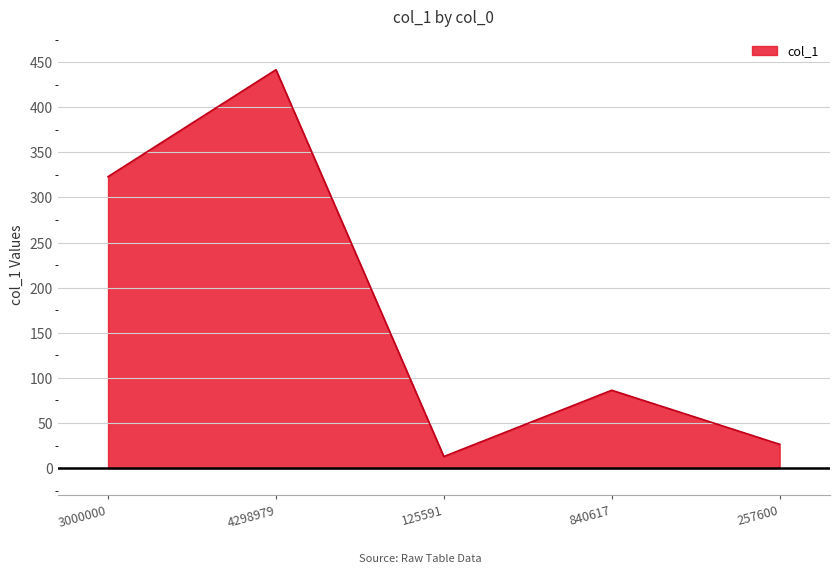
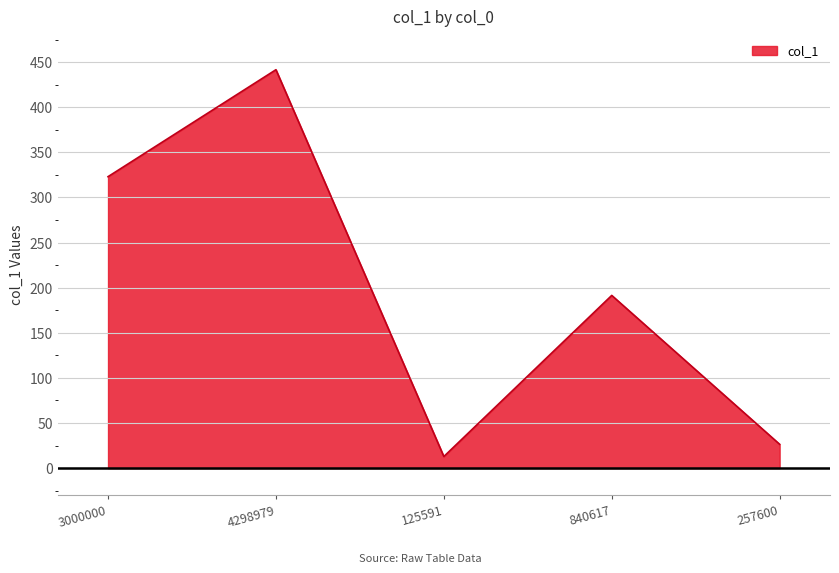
840617: 90 -> 190
